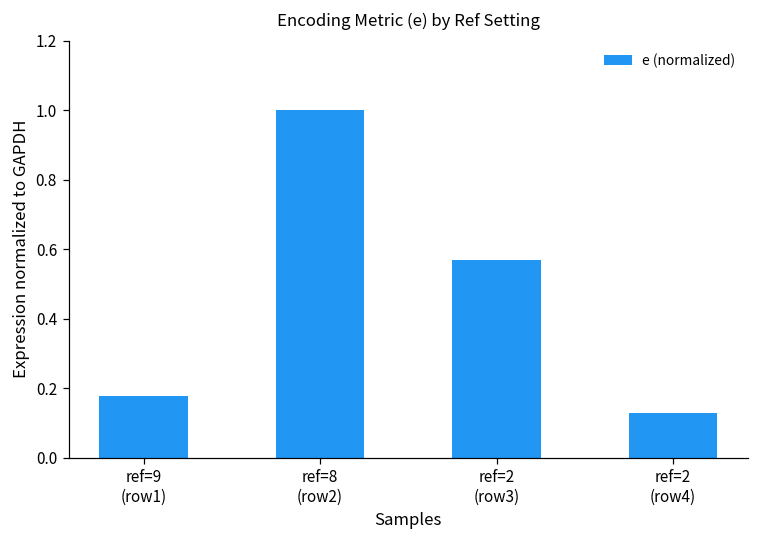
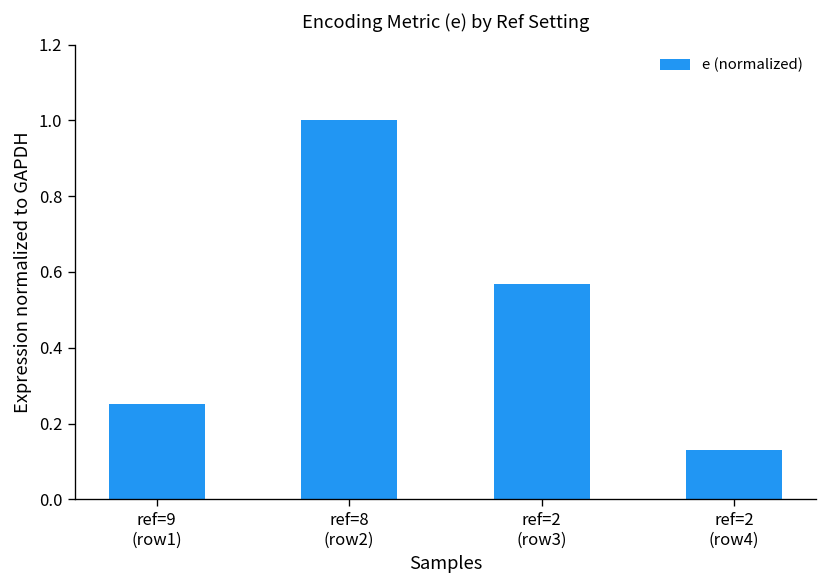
ref=9 (row1): 0.18 -> 0.25
